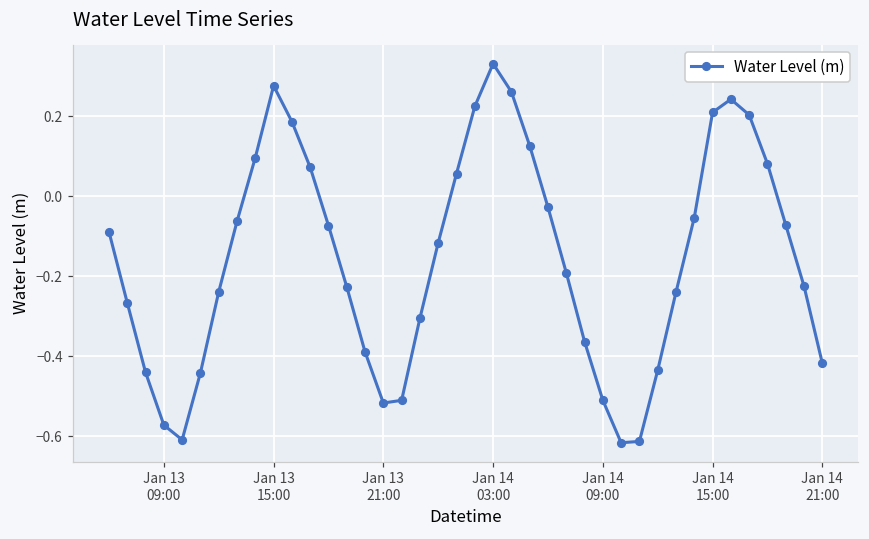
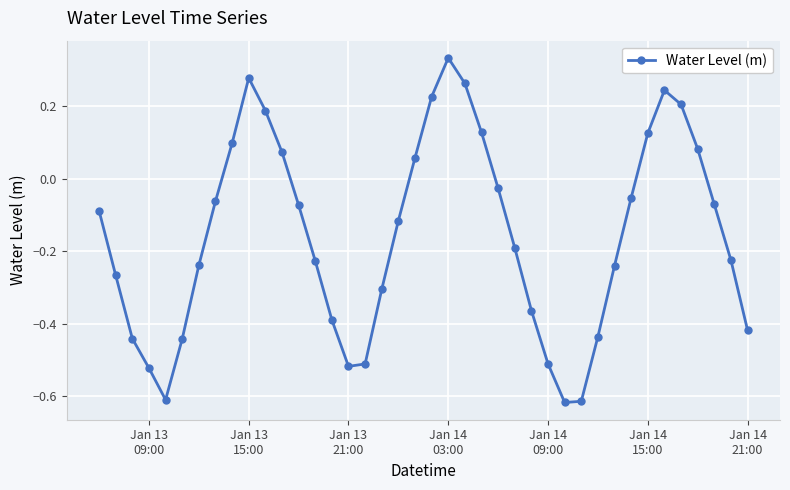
Jan 13 09:00: -0.57 -> -0.52
Jan 14 15:00: 0.21 -> 0.12
